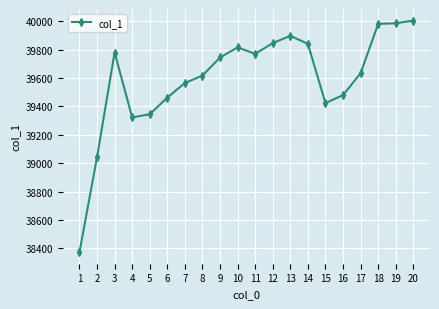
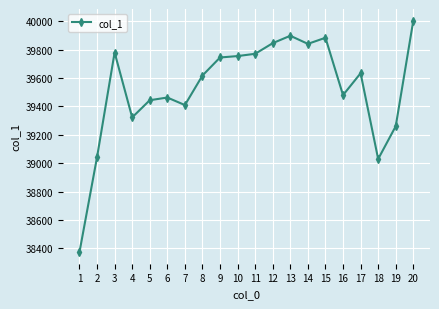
5: 39340 -> 39440
7: 39560 -> 39410
10: 39820 -> 39750
15: 39420 -> 39880
18: 39980 -> 39030
19: 39990 -> 39260
